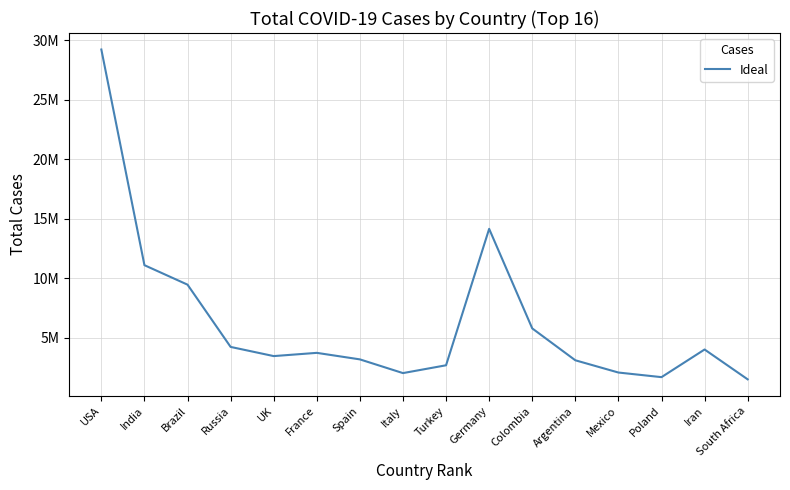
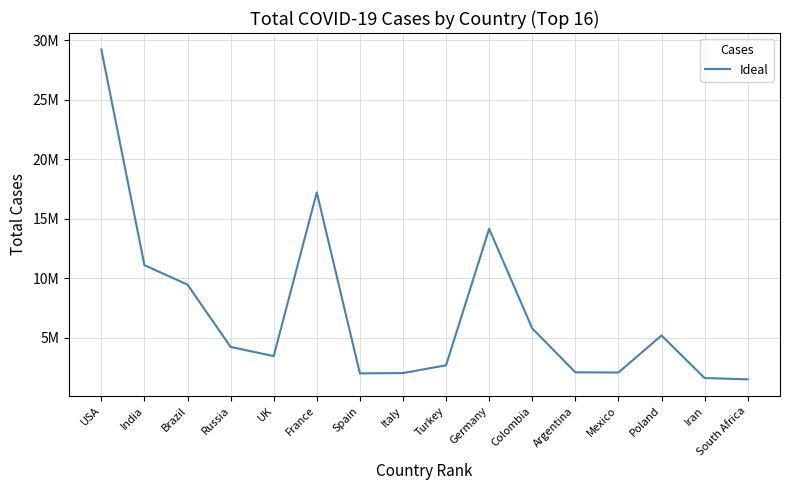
France: 3700000 -> 17200000
Spain: 3200000 -> 2000000
Argentina: 3100000 -> 2100000
Poland: 1700000 -> 5200000
Iran: 4000000 -> 1600000
